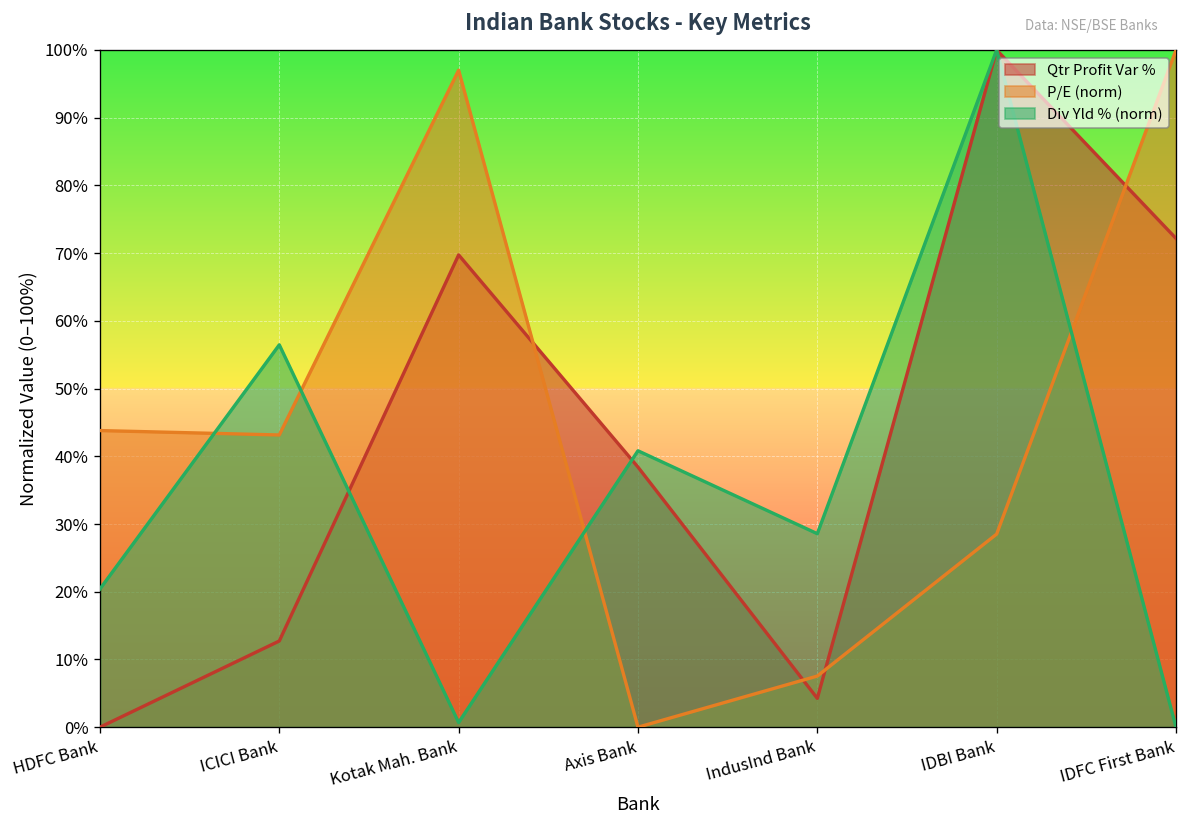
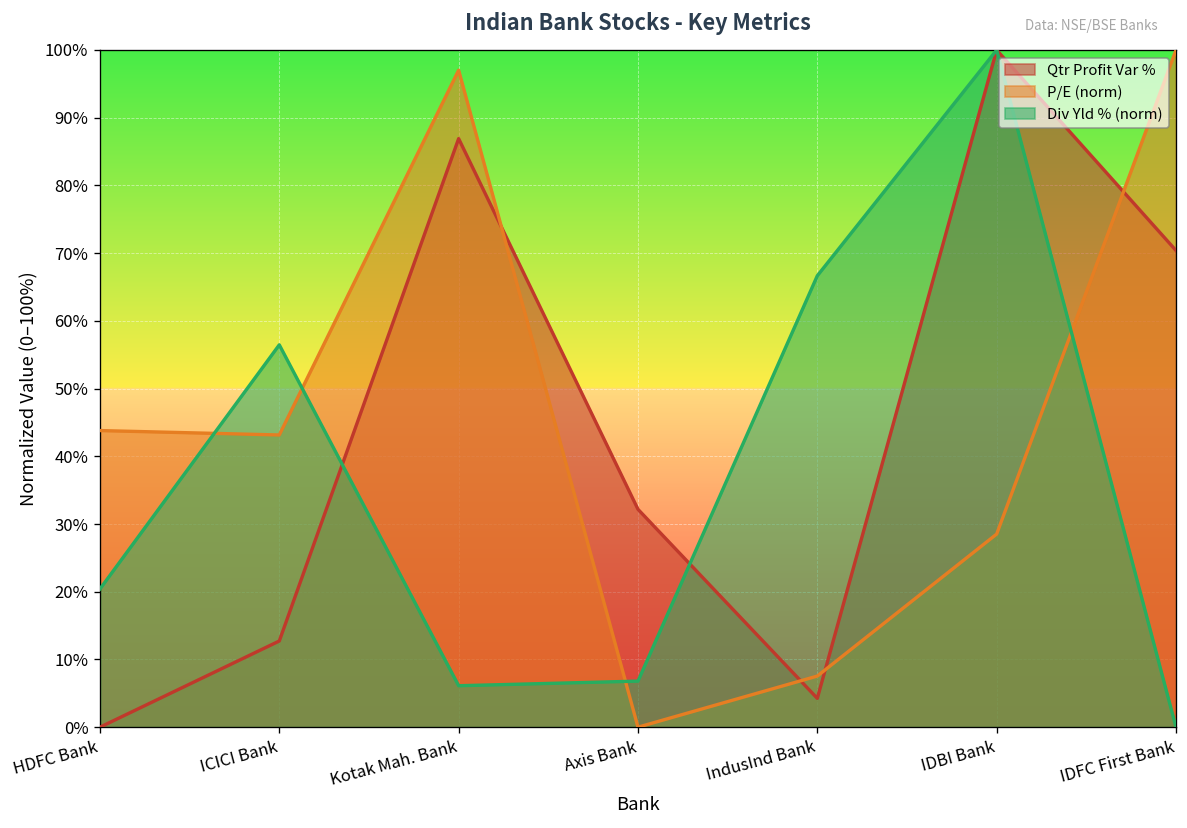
Qtr Profit Var %, Kotak Mah. Bank: 70% -> 87%
Div Yld % (norm), Kotak Mah. Bank: 1% -> 6%
Qtr Profit Var %, Axis Bank: 38% -> 32%
Div Yld % (norm), Axis Bank: 41% -> 7%
Div Yld % (norm), IndusInd Bank: 29% -> 67%
Qtr Profit Var %, IDFC First Bank: 72% -> 70%
